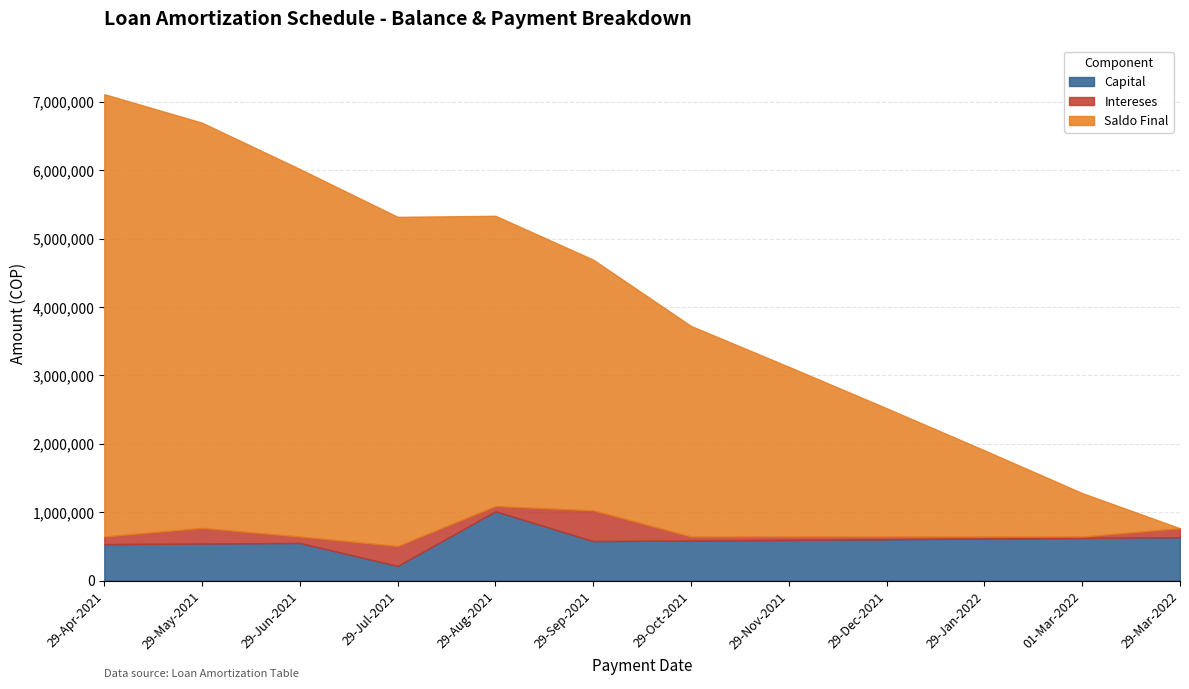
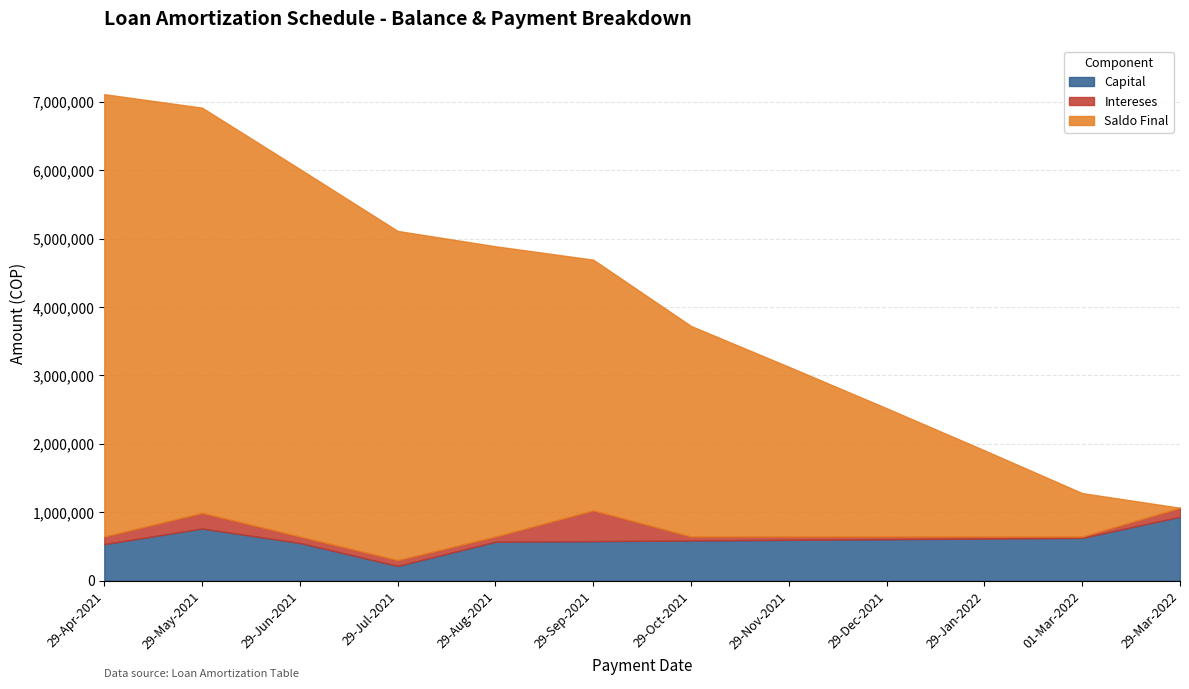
Capital, 29-May-2021: 500,000 -> 800,000
Intereses, 29-Jul-2021: 300,000 -> 100,000
Capital, 29-Aug-2021: 1,000,000 -> 600,000
Capital, 29-Mar-2022: 600,000 -> 900,000
